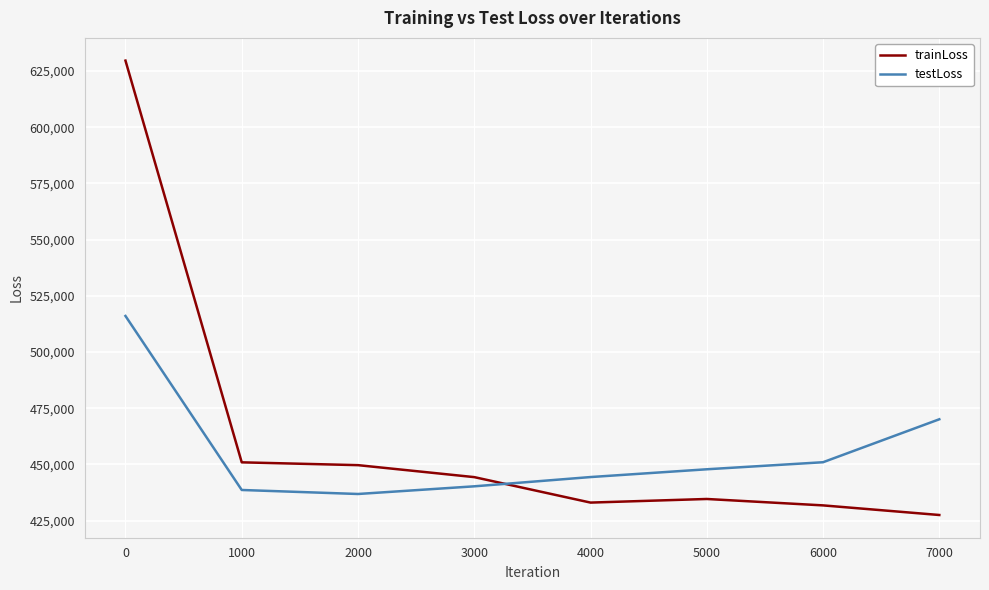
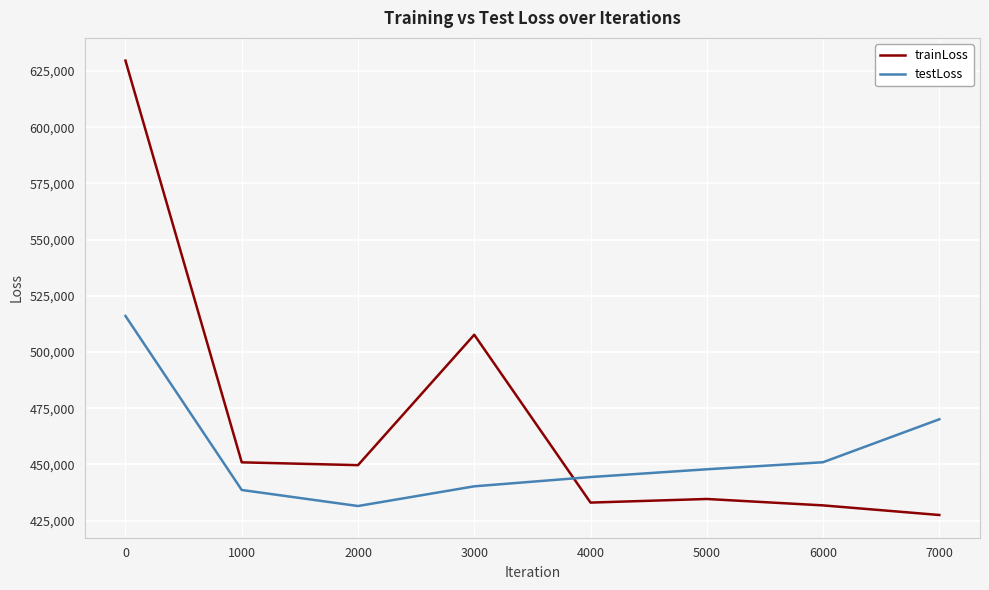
testLoss, 2000: 437,000 -> 432,000
trainLoss, 3000: 444,000 -> 508,000
